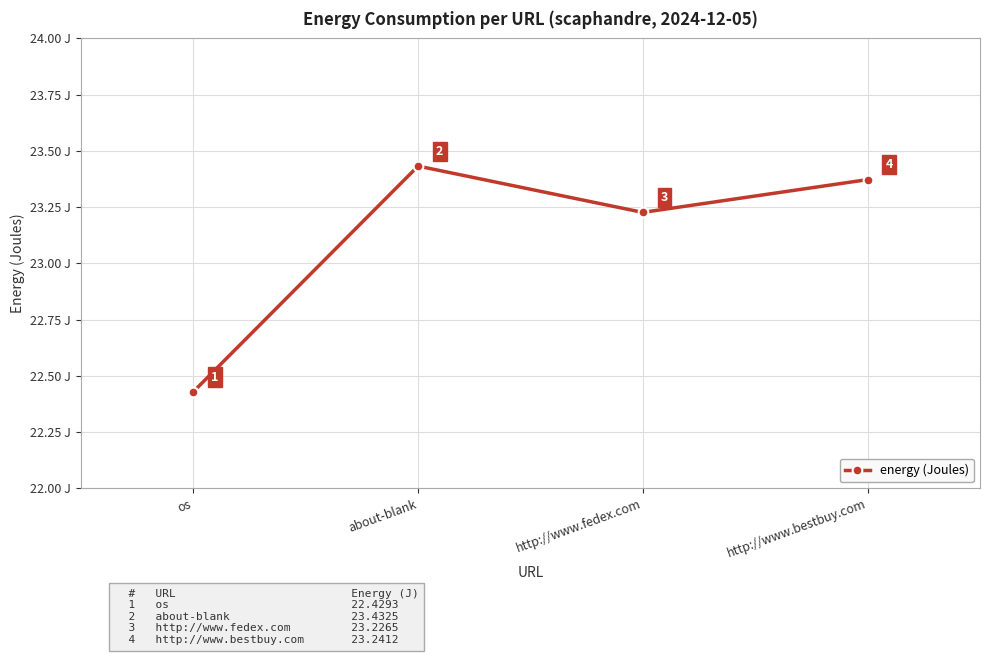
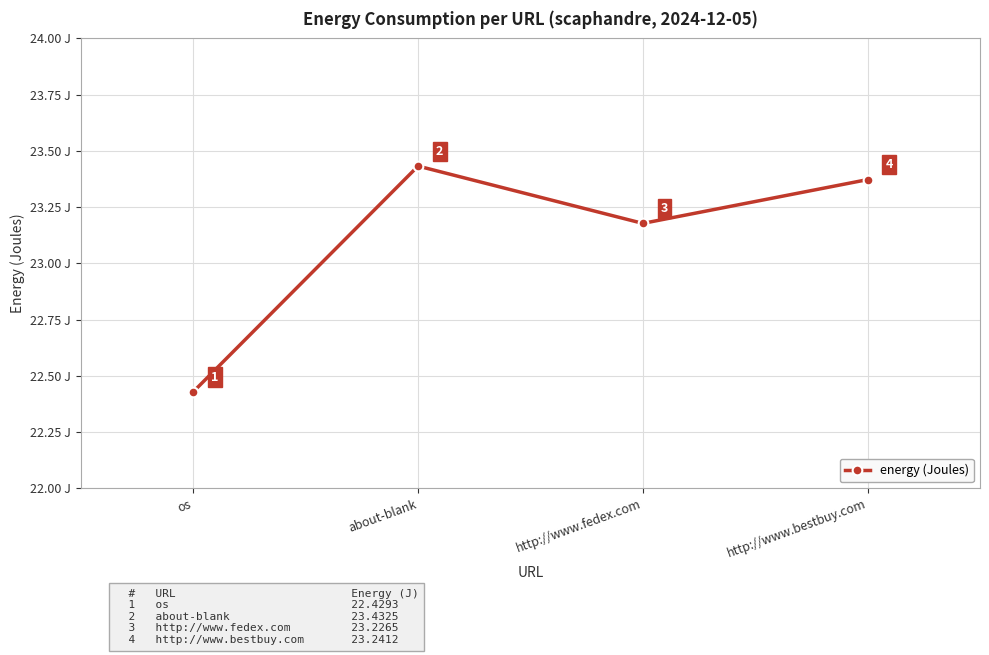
http://www.fedex.com: 23.23 J -> 23.18 J
